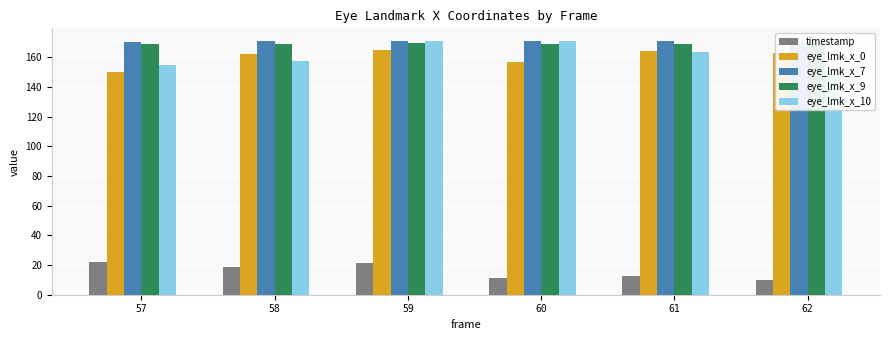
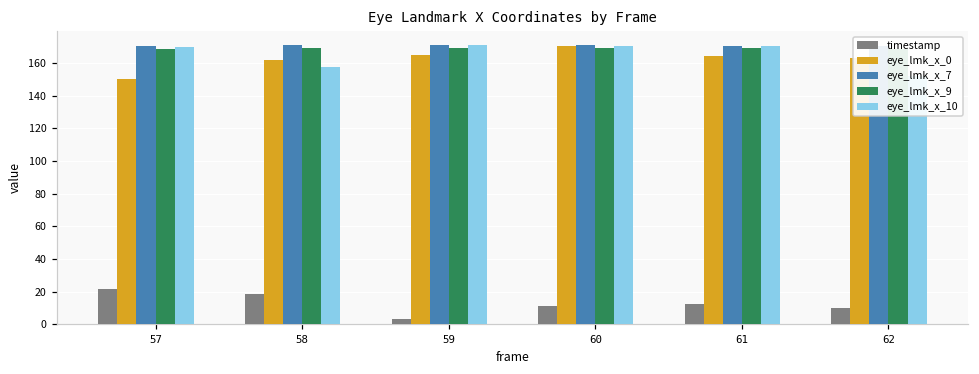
eye_lmk_x_10, 57: 155 -> 170
timestamp, 59: 21 -> 3
eye_lmk_x_0, 60: 157 -> 170
eye_lmk_x_10, 61: 163 -> 170
